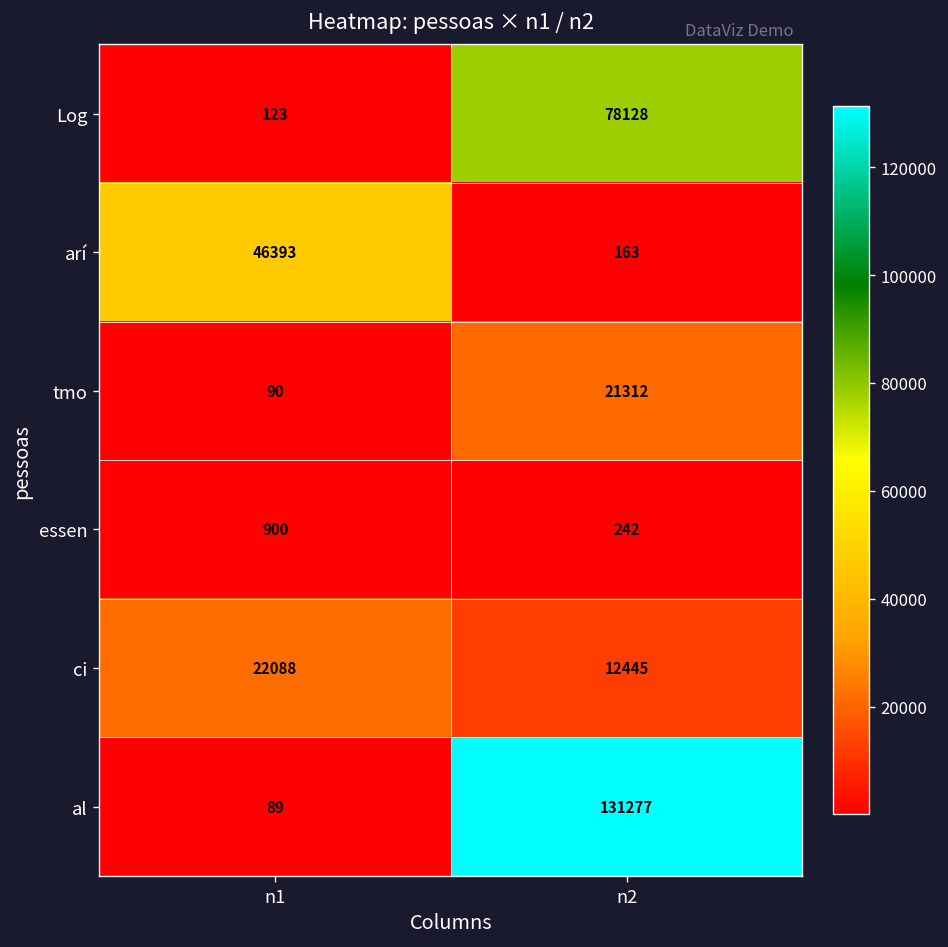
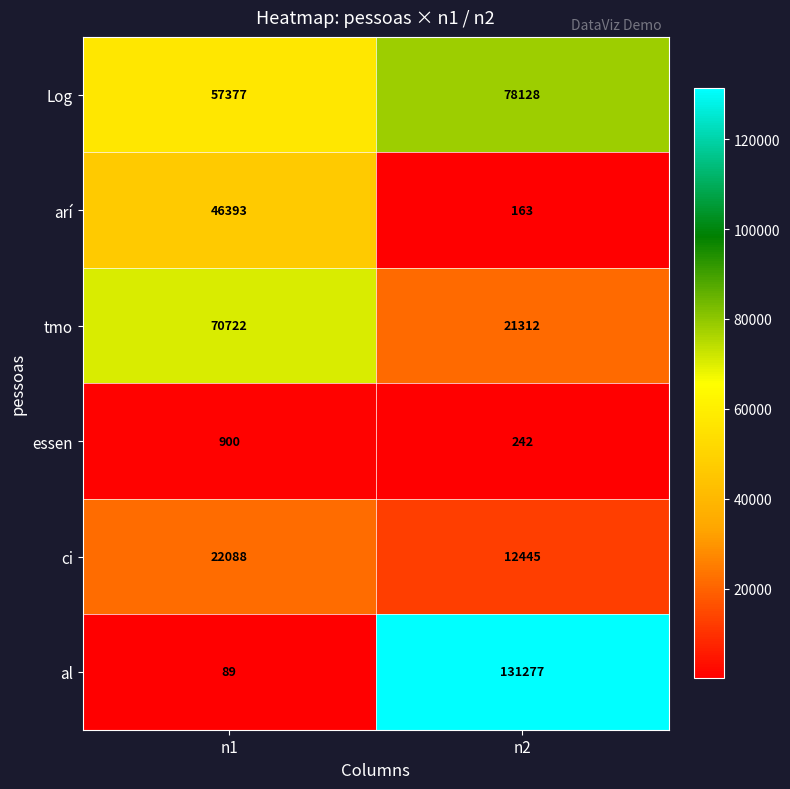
Log, n1: 123 -> 57377
tmo, n1: 90 -> 70722
